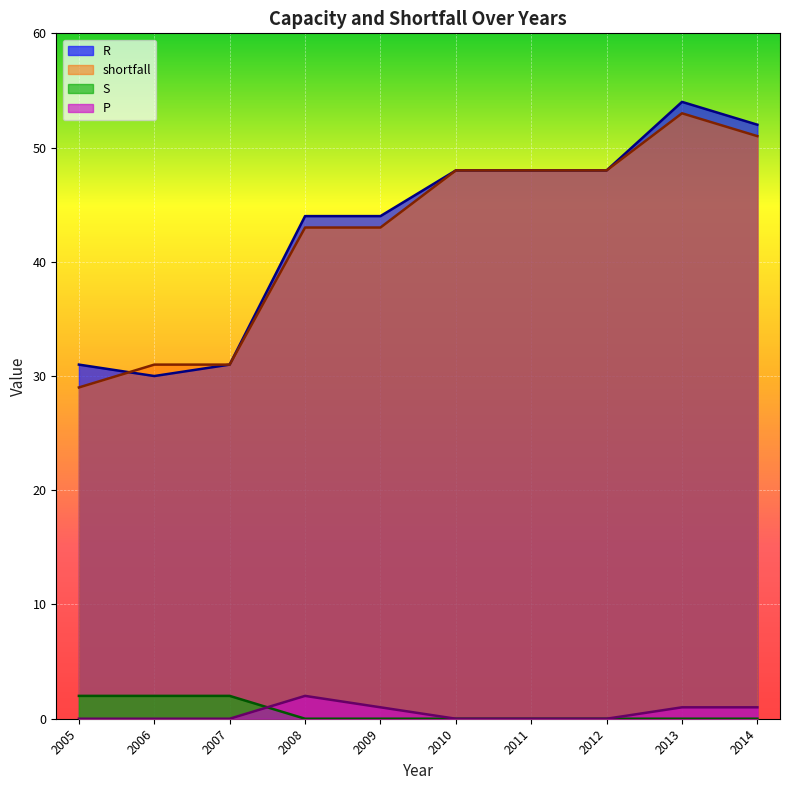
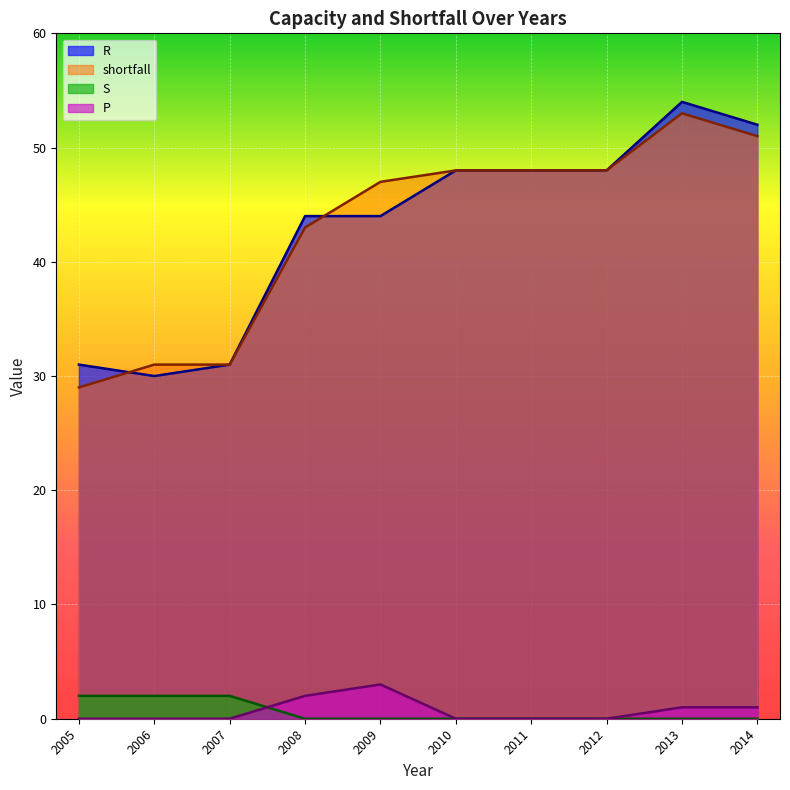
shortfall, 2009: 43 -> 47
P, 2009: 1 -> 3
